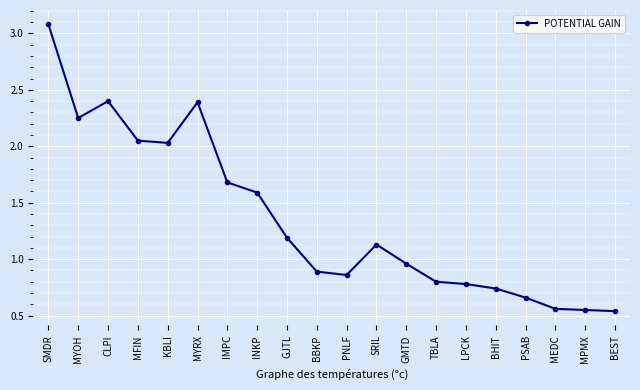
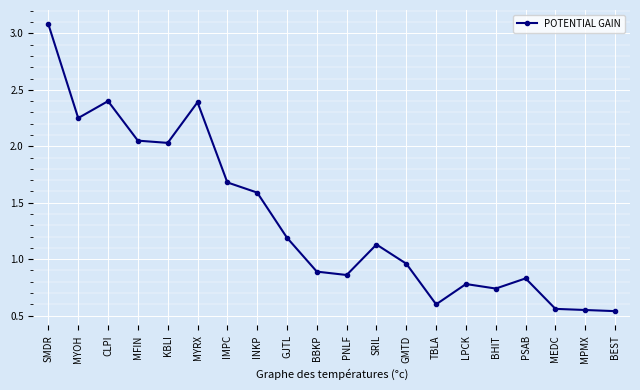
TBLA: 0.8 -> 0.6
PSAB: 0.66 -> 0.83
